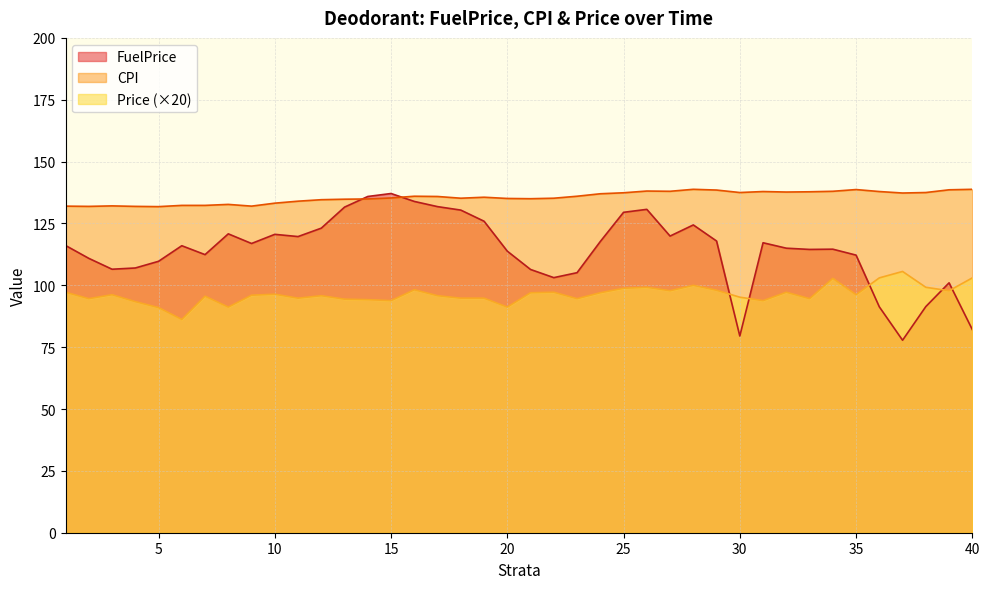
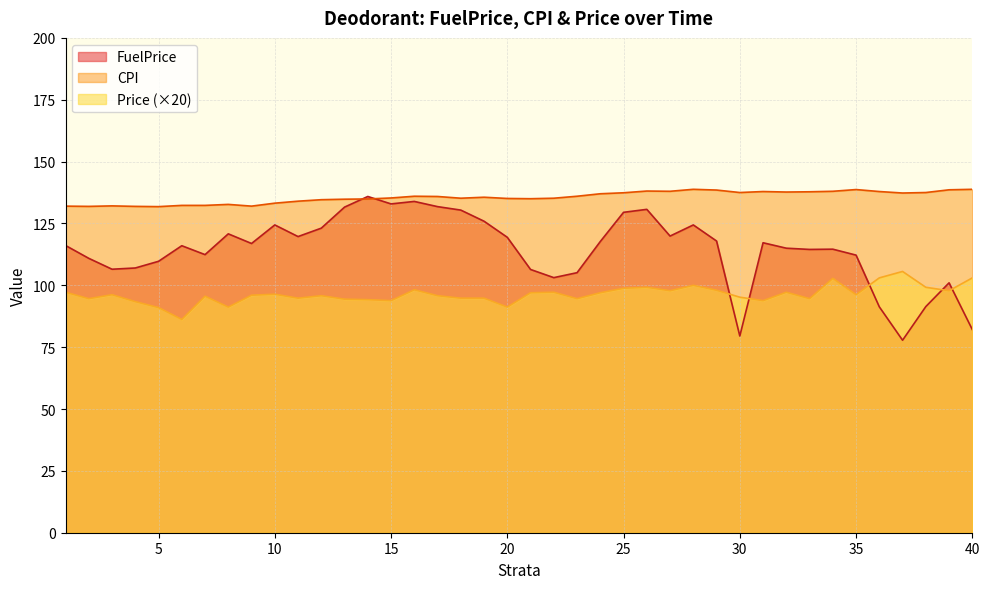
FuelPrice, 10: 121 -> 124
FuelPrice, 15: 137 -> 133
FuelPrice, 20: 114 -> 119
